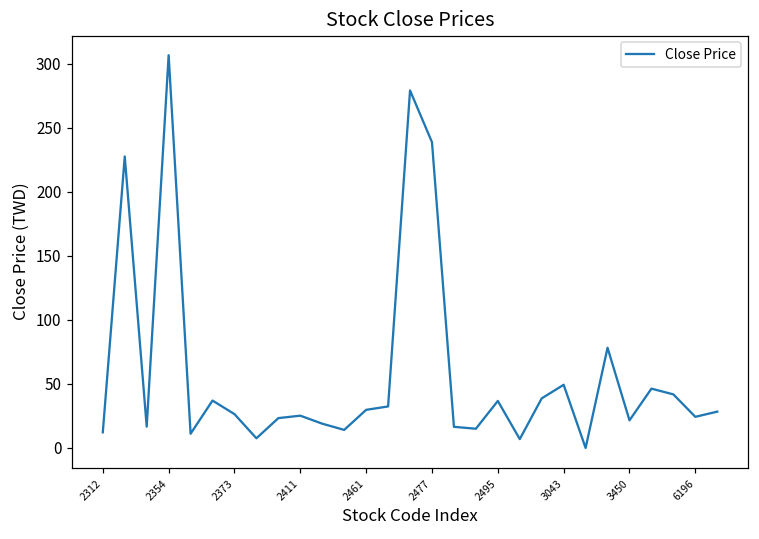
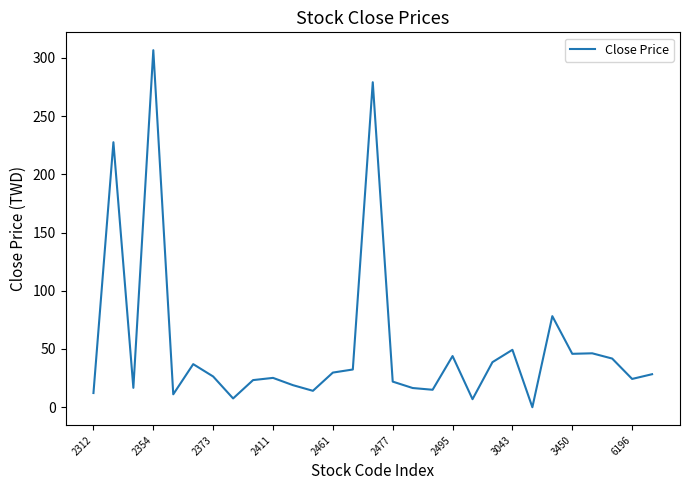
2477: 239 -> 22
2495: 37 -> 44
3450: 22 -> 46
